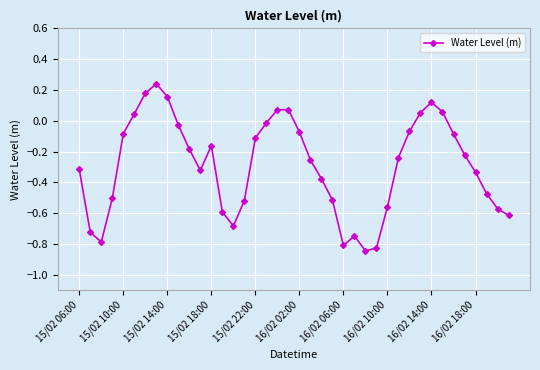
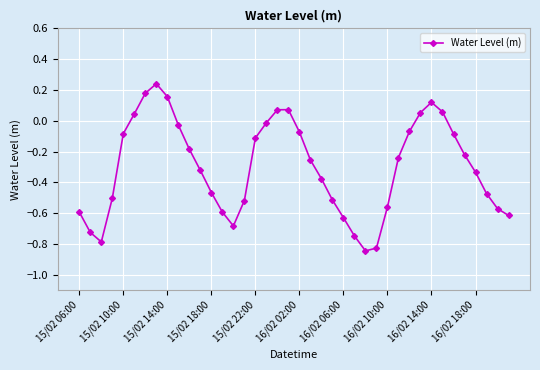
15/02 06:00: -0.32 -> -0.59
15/02 18:00: -0.16 -> -0.47
16/02 06:00: -0.81 -> -0.63
